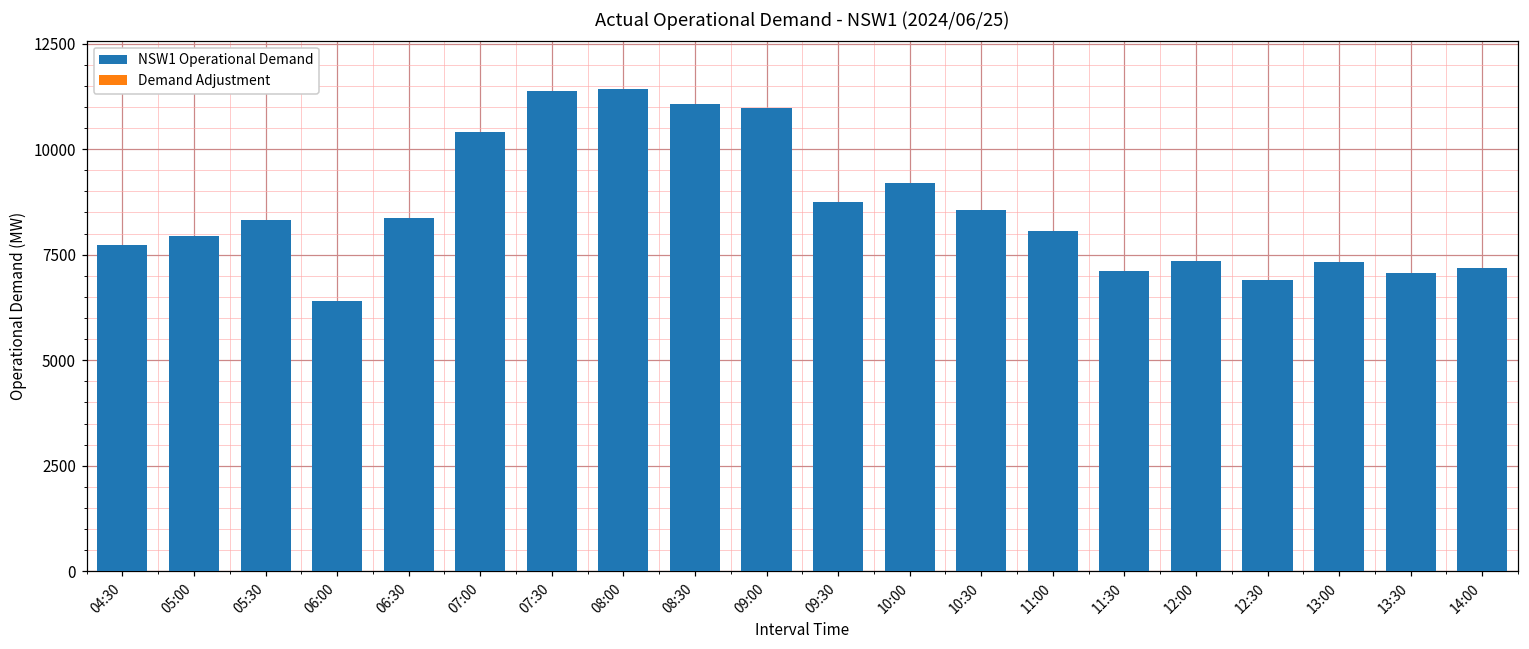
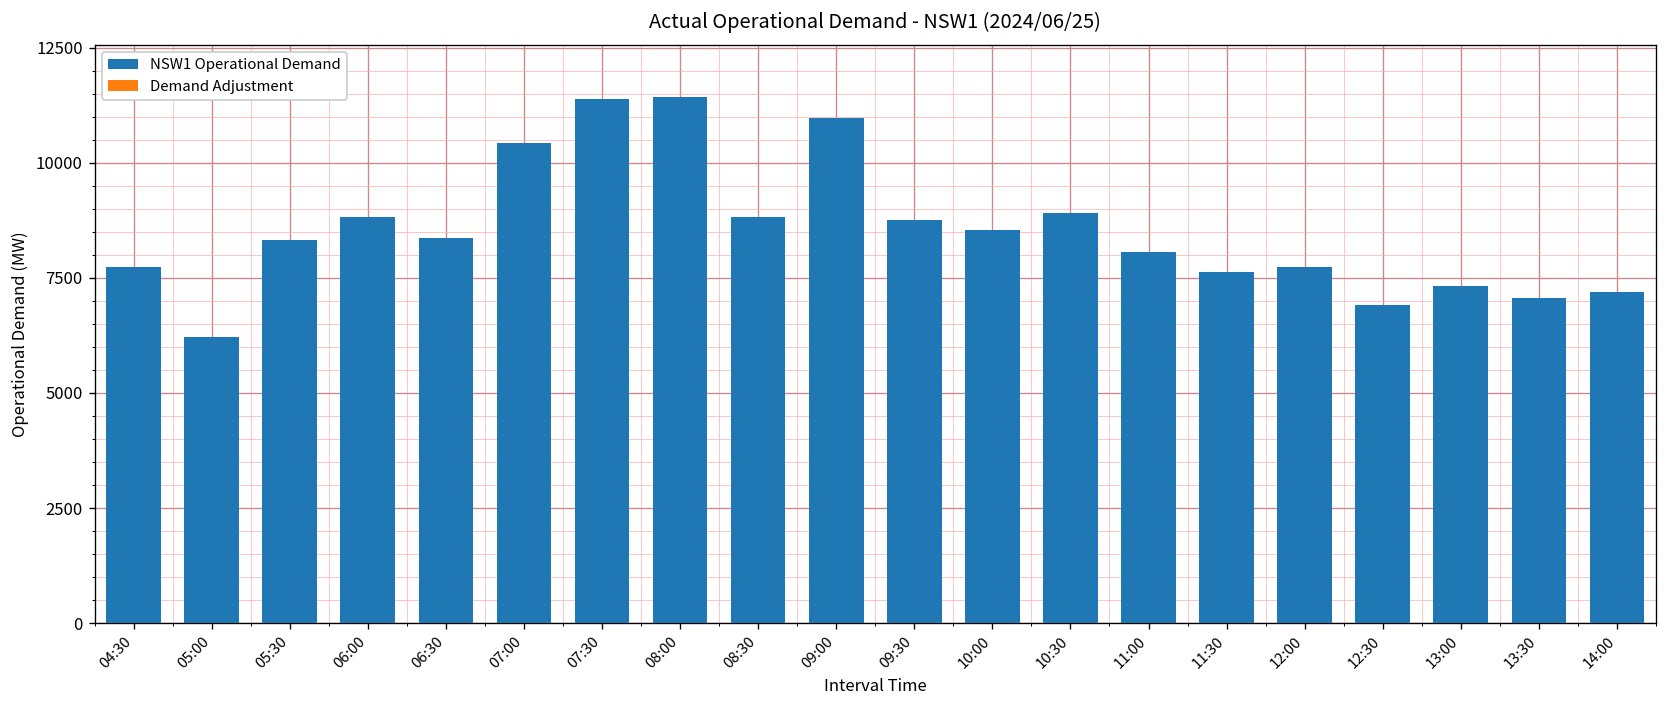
NSW1 Operational Demand, 05:00: 7900 -> 6200
NSW1 Operational Demand, 06:00: 6400 -> 8800
NSW1 Operational Demand, 08:30: 11100 -> 8800
NSW1 Operational Demand, 10:00: 9200 -> 8500
NSW1 Operational Demand, 10:30: 8600 -> 8900
NSW1 Operational Demand, 11:30: 7100 -> 7600
NSW1 Operational Demand, 12:00: 7300 -> 7700
